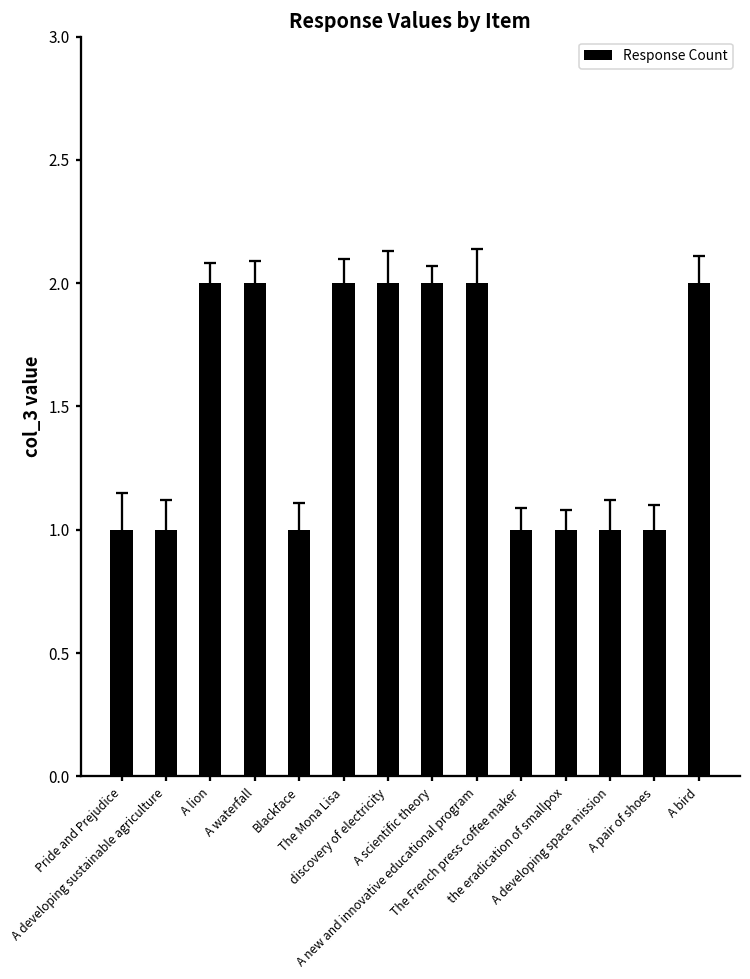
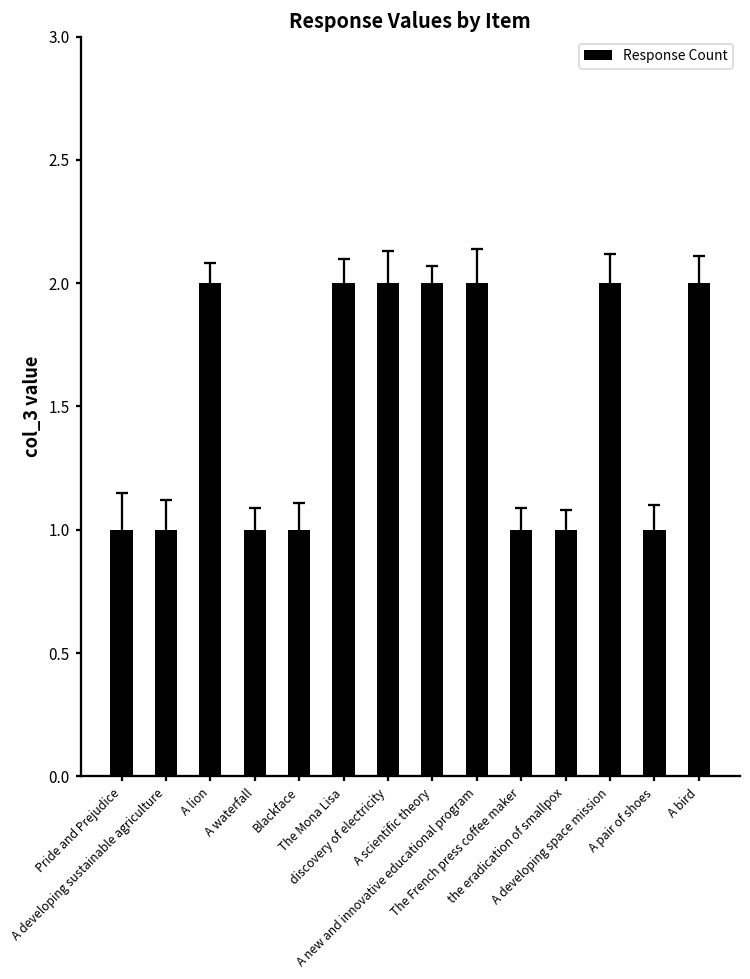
Response Count, A waterfall: 2 -> 1
Response Count, A developing space mission: 1 -> 2
